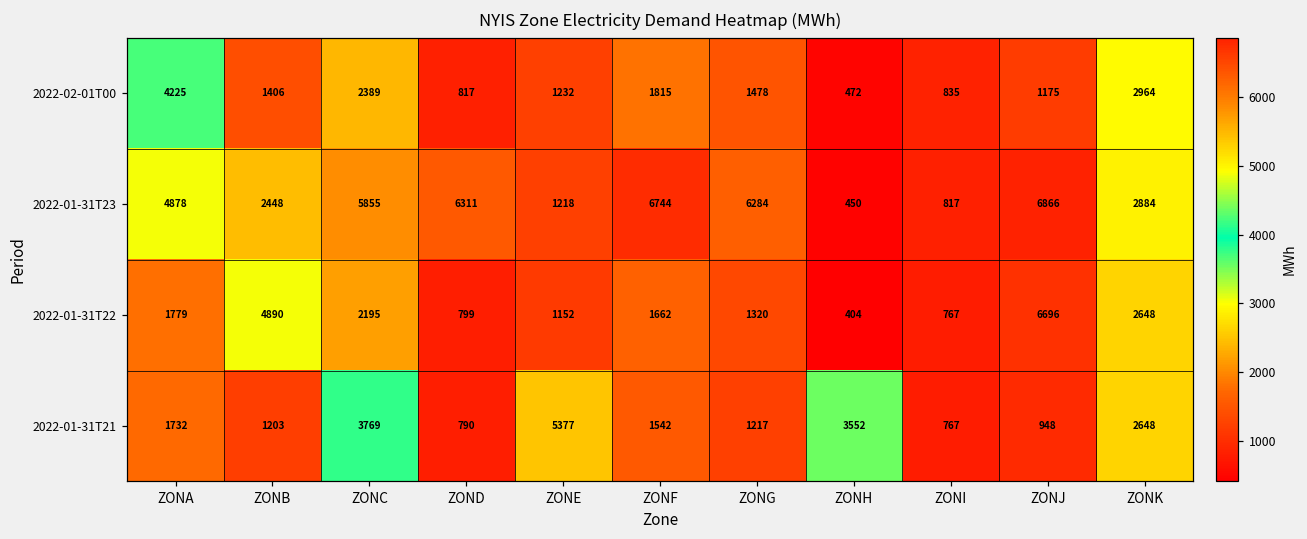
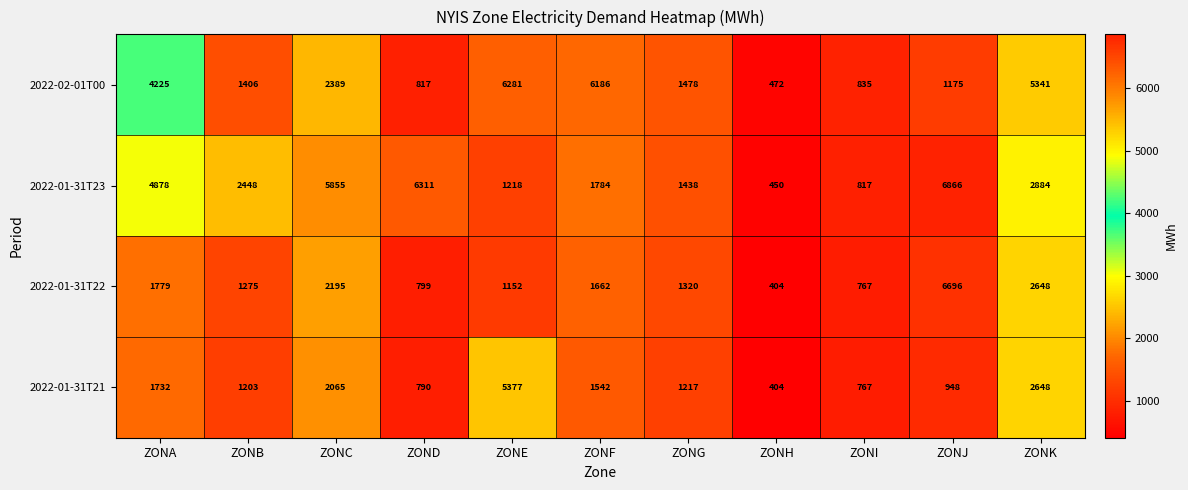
2022-02-01T00, ZONE: 1232 -> 6281
2022-02-01T00, ZONF: 1815 -> 6186
2022-02-01T00, ZONK: 2964 -> 5341
2022-01-31T23, ZONF: 6744 -> 1784
2022-01-31T23, ZONG: 6284 -> 1438
2022-01-31T22, ZONB: 4890 -> 1275
2022-01-31T21, ZONC: 3769 -> 2065
2022-01-31T21, ZONH: 3552 -> 404
